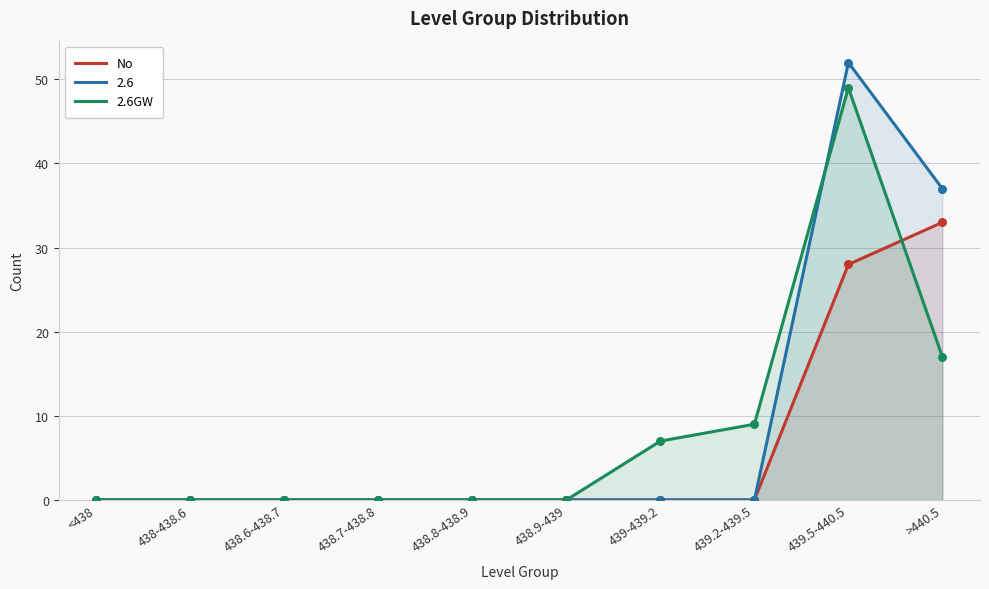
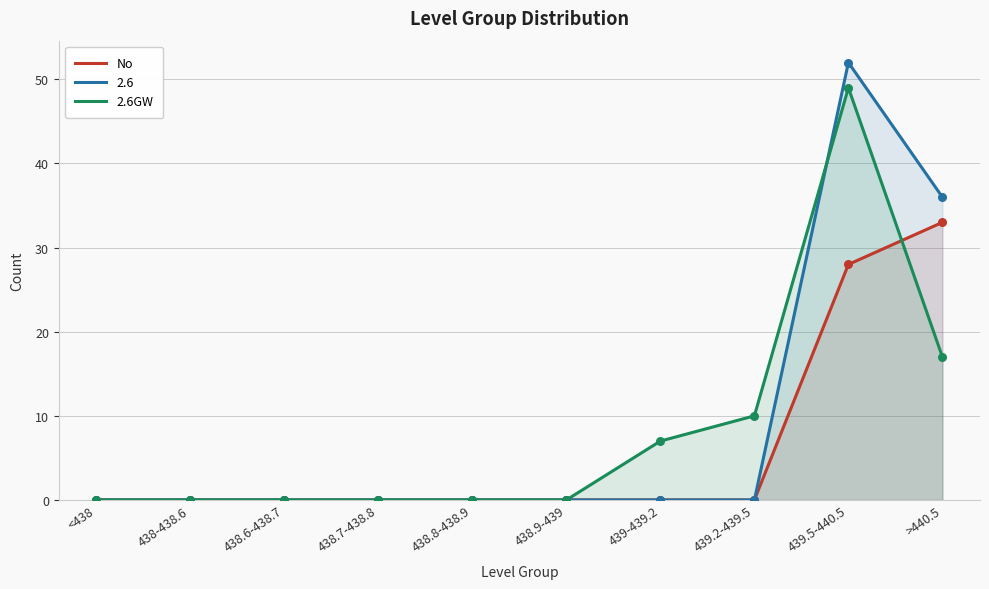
2.6GW, 439.2-439.5: 9 -> 10
2.6, >440.5: 37 -> 36
